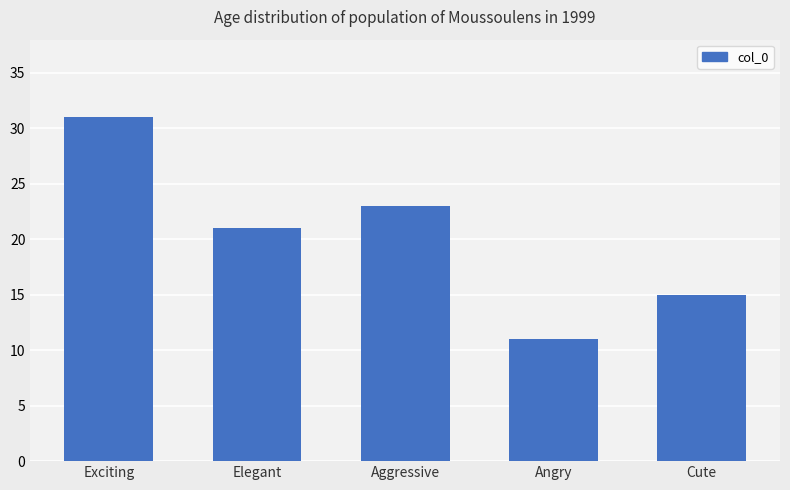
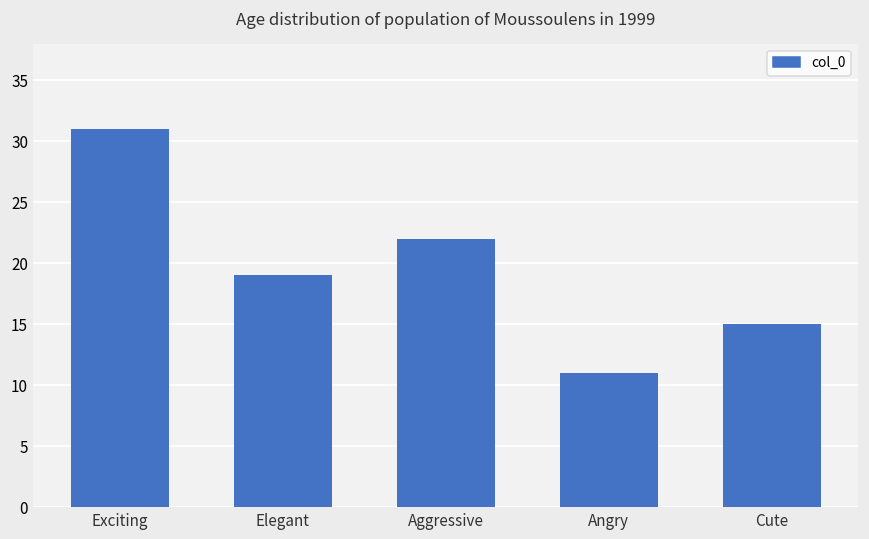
Elegant: 21 -> 19
Aggressive: 23 -> 22
